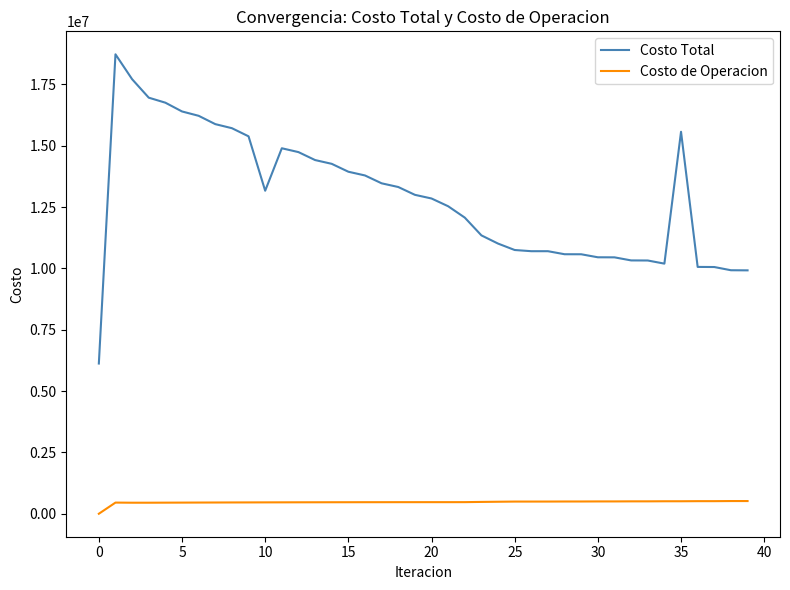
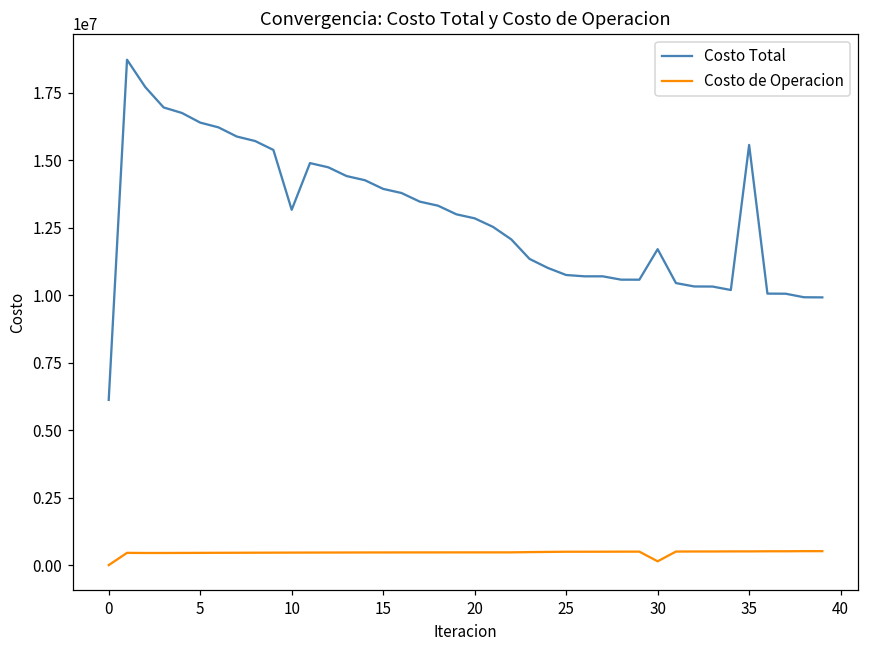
Costo Total, 30: 10500000 -> 11700000
Costo de Operacion, 30: 500000 -> 100000
